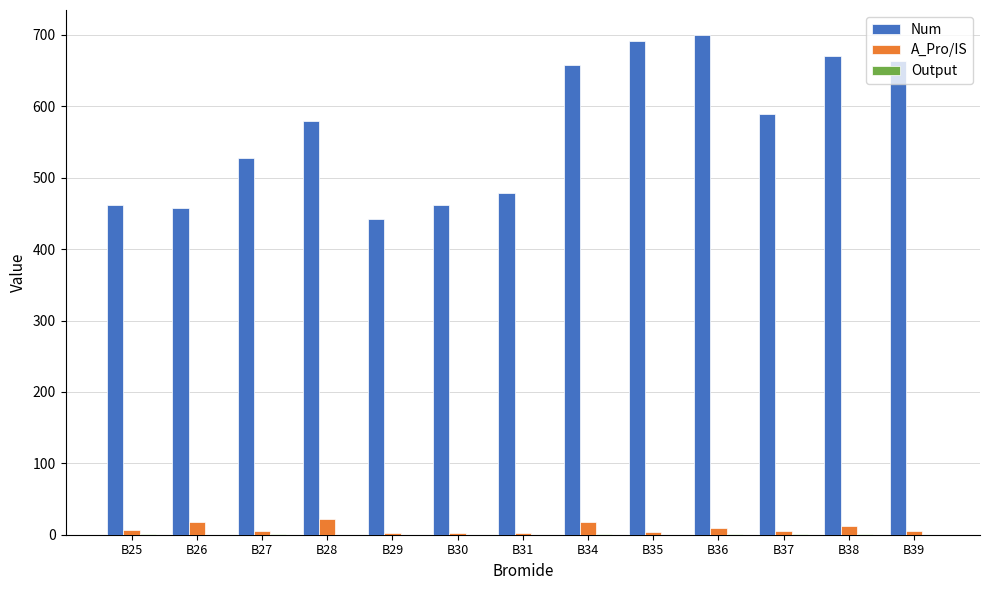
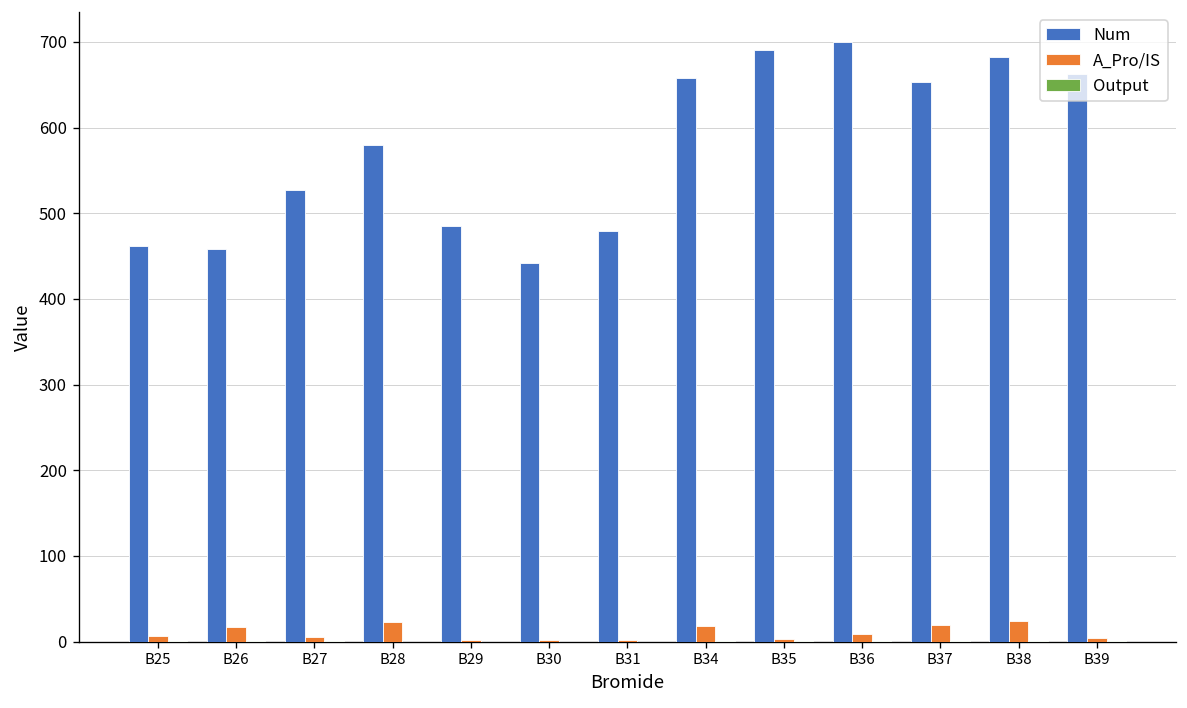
Num, B29: 440 -> 490
Num, B30: 460 -> 440
Num, B37: 590 -> 650
A_Pro/IS, B37: 10 -> 20
Num, B38: 670 -> 680
A_Pro/IS, B38: 10 -> 20
